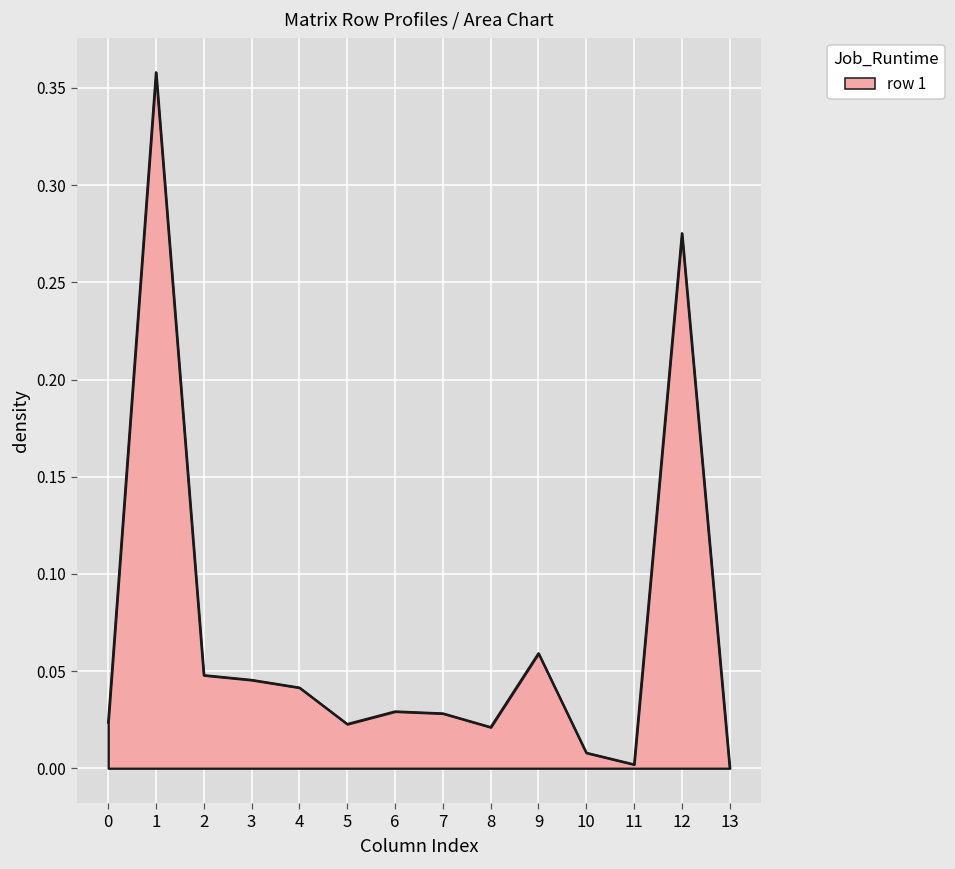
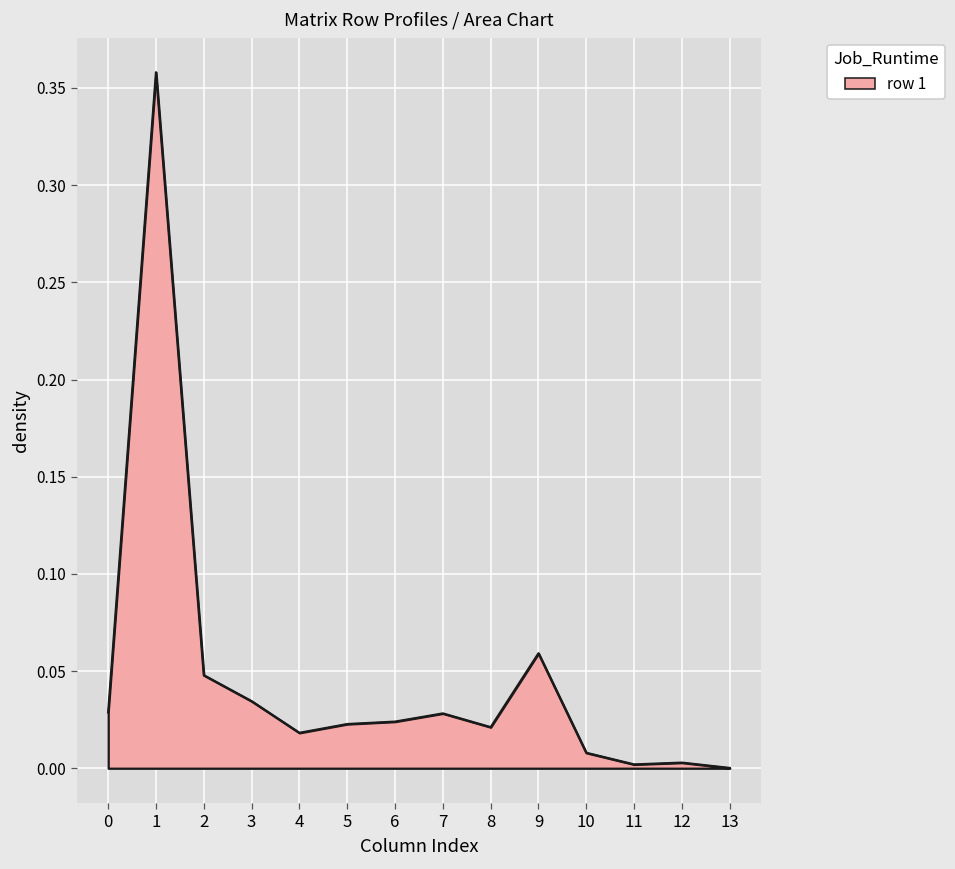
0: 0.023 -> 0.029
3: 0.045 -> 0.034
4: 0.041 -> 0.018
6: 0.029 -> 0.024
12: 0.275 -> 0.003
